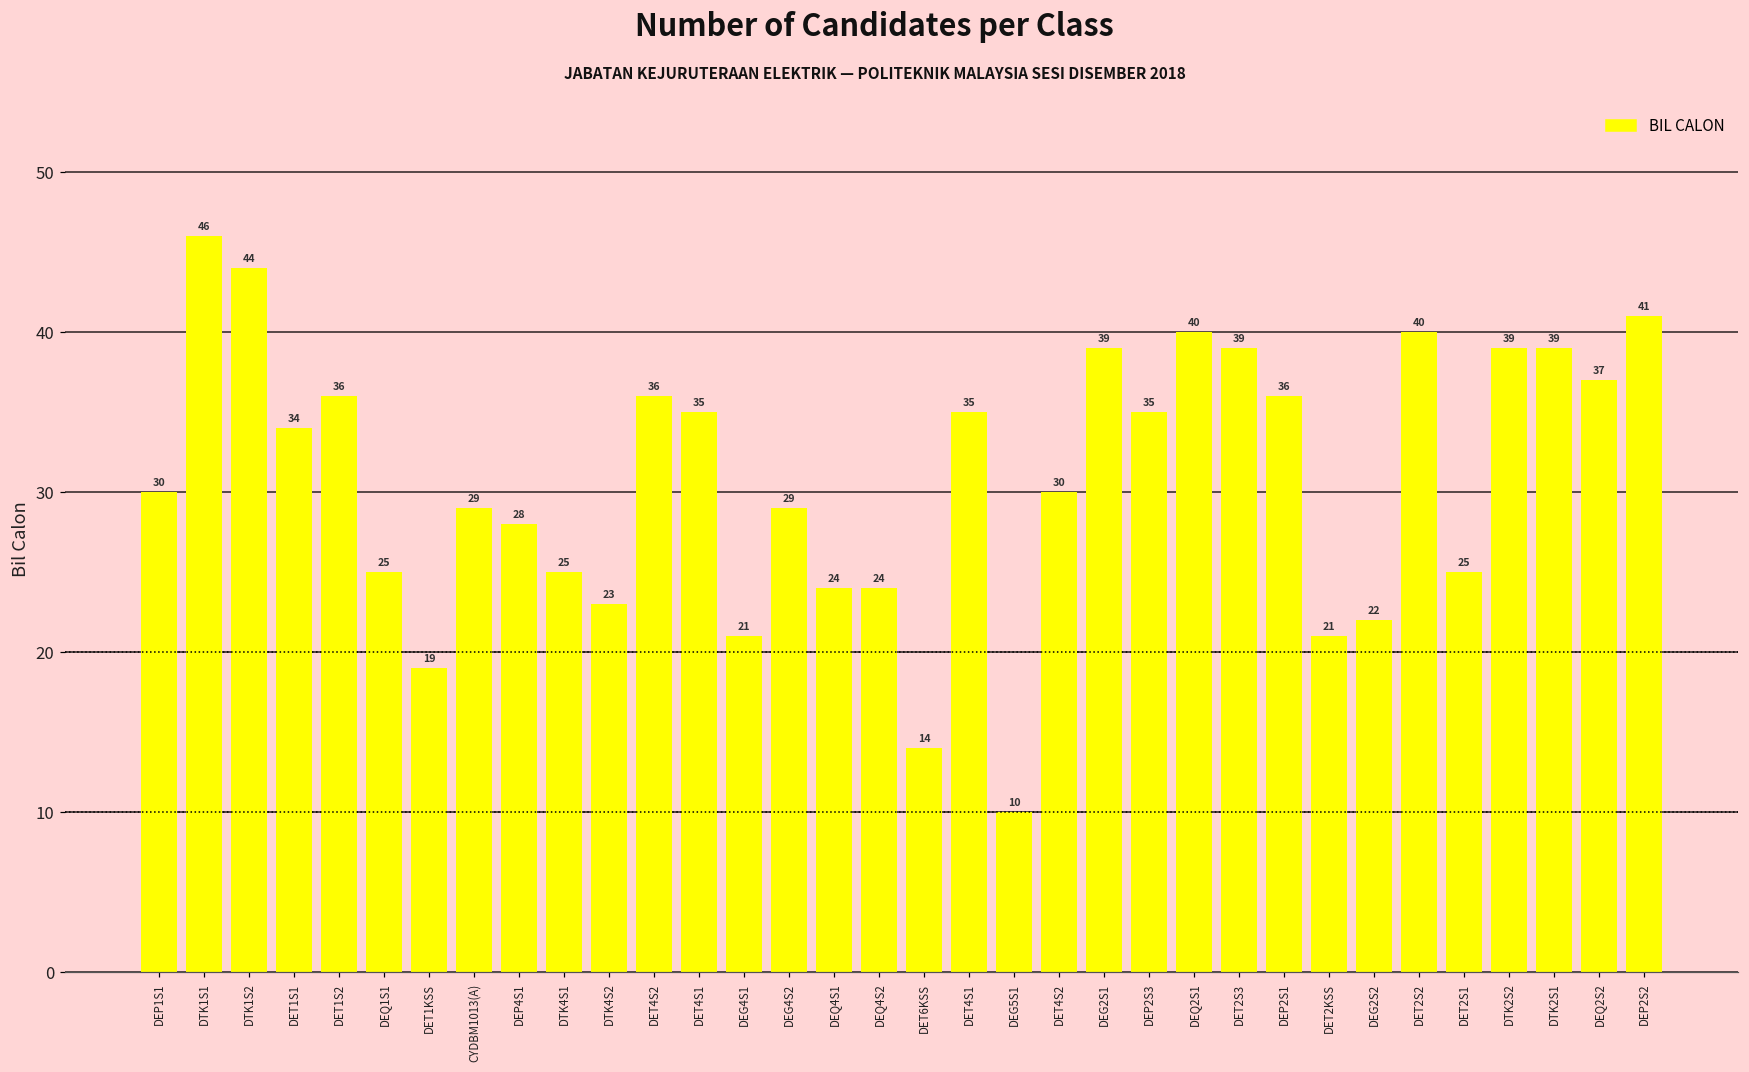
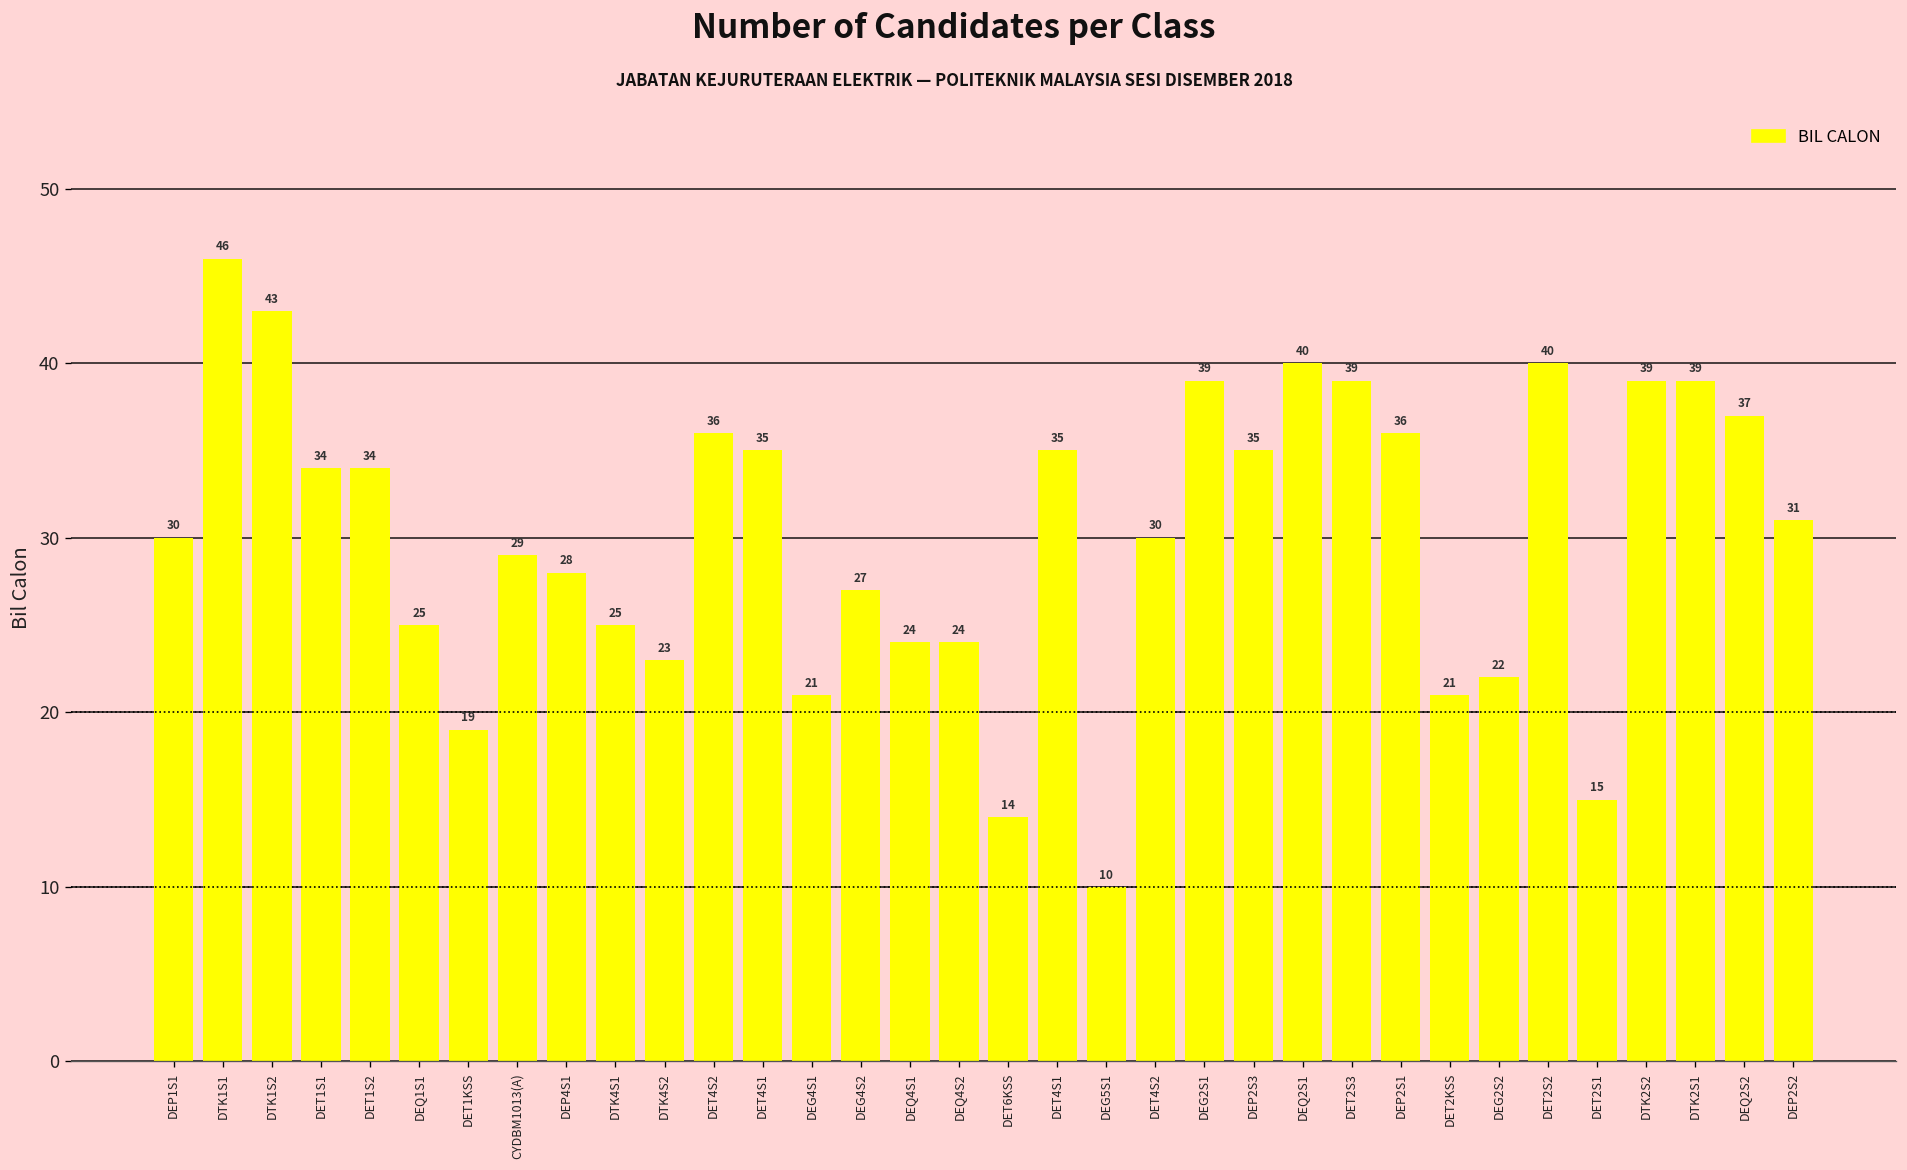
DTK1S2: 44 -> 43
DET1S2: 36 -> 34
DEG4S2: 29 -> 27
DET2S1: 25 -> 15
DEP2S2: 41 -> 31
